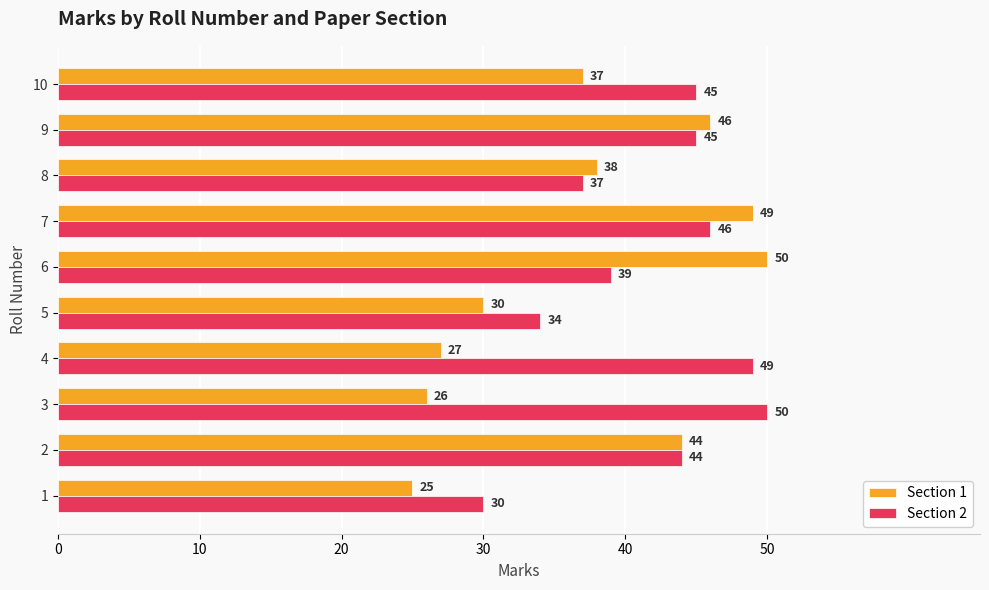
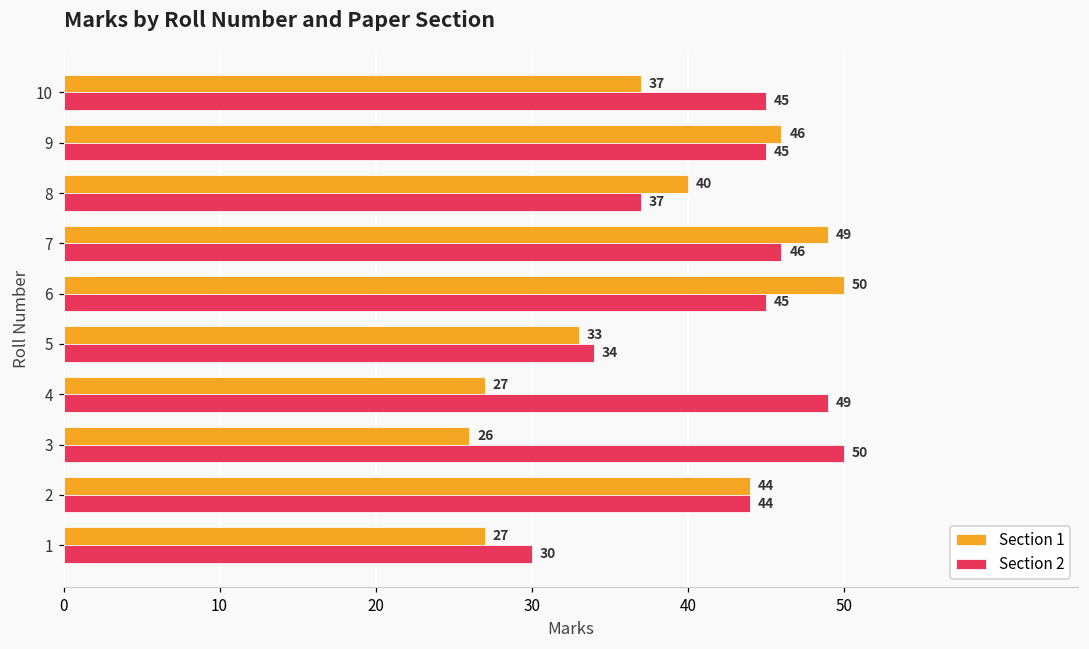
Section 1, 8: 38 -> 40
Section 2, 6: 39 -> 45
Section 1, 5: 30 -> 33
Section 1, 1: 25 -> 27
